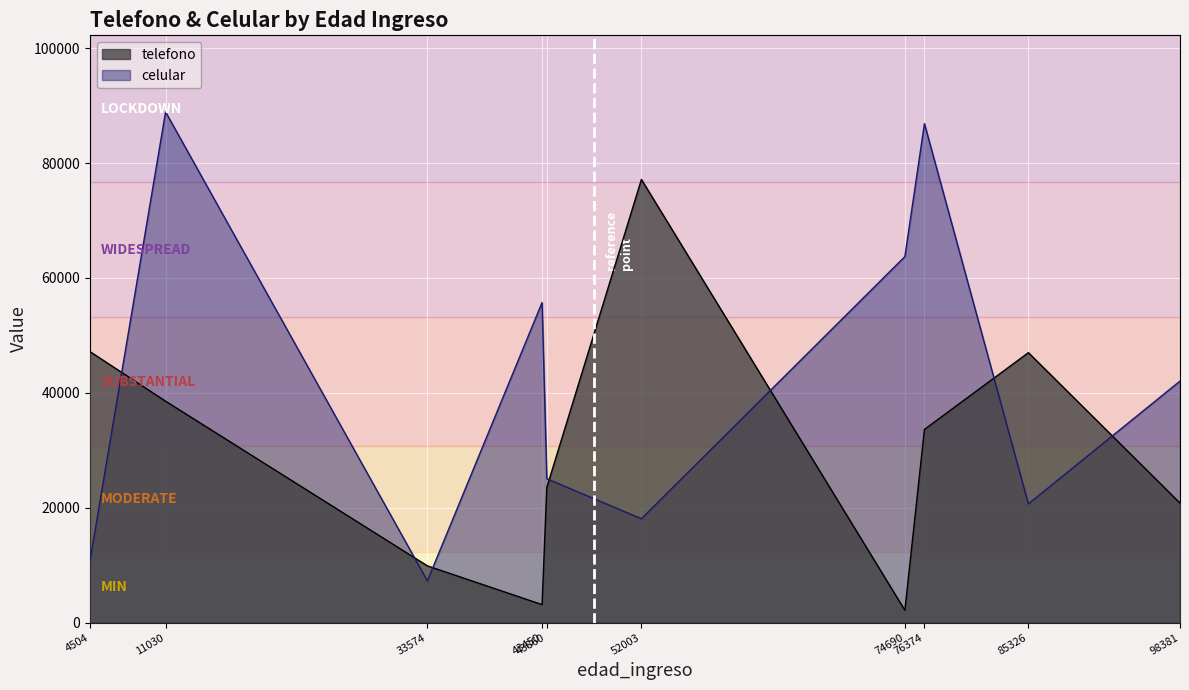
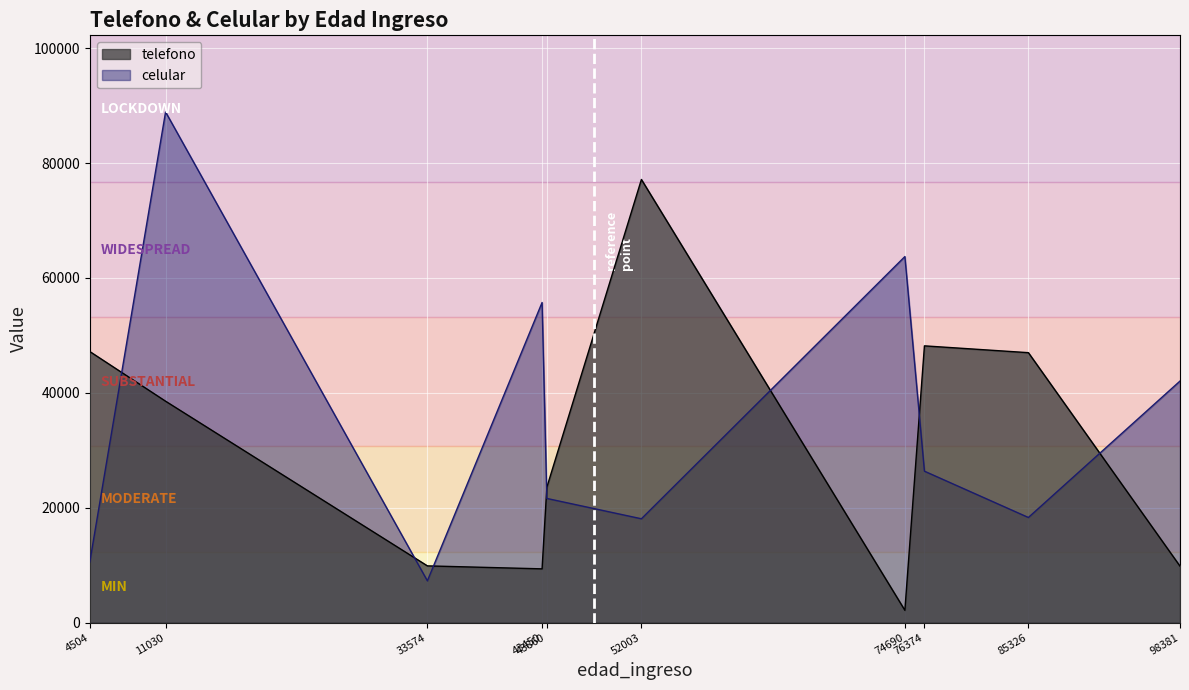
telefono, 43450: 3000 -> 9000
celular, 43860: 25000 -> 22000
telefono, 76374: 34000 -> 48000
celular, 76374: 87000 -> 26000
celular, 85326: 21000 -> 18000
telefono, 98381: 21000 -> 10000
